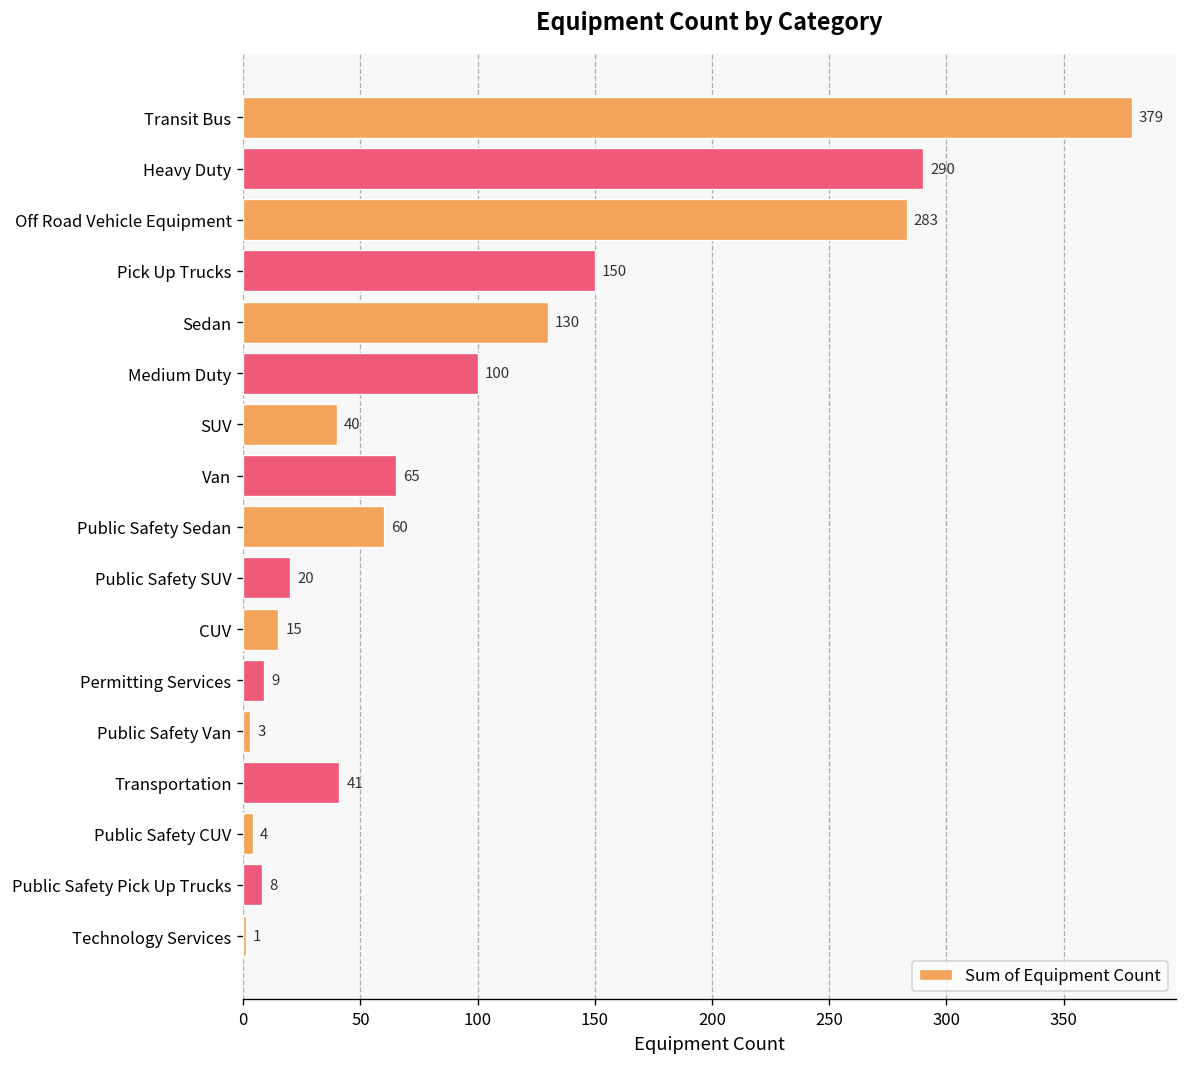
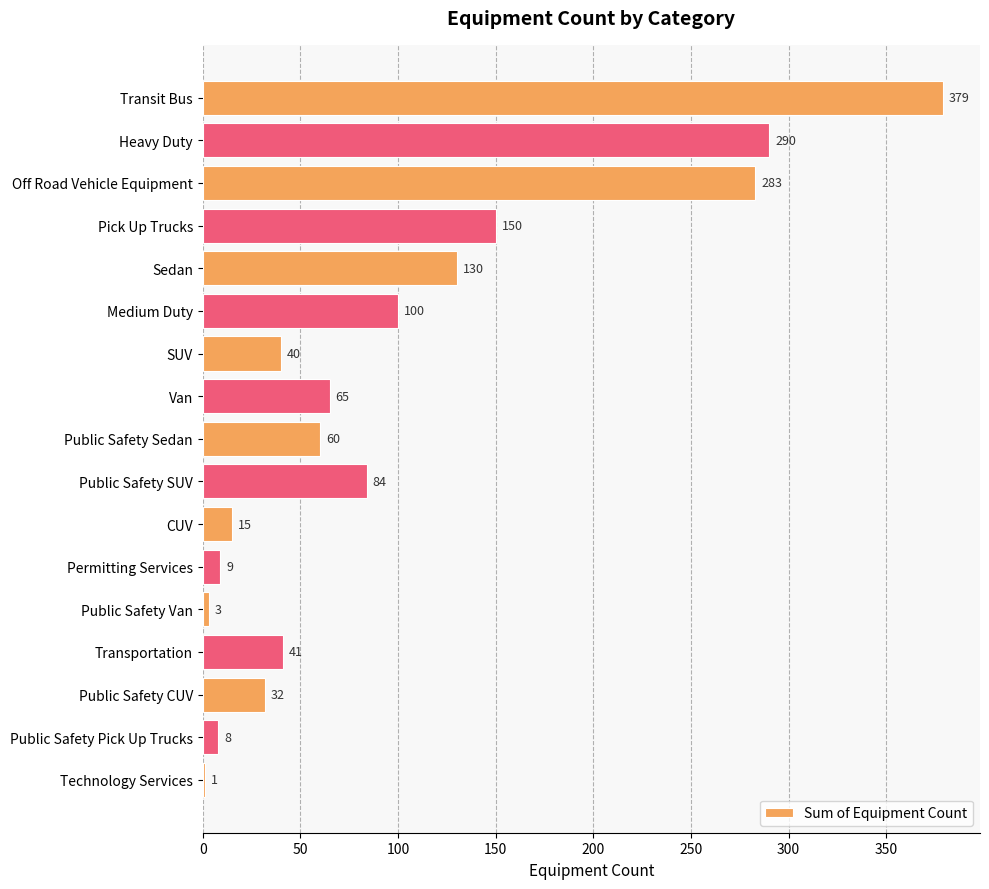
Public Safety SUV: 20 -> 84
Public Safety CUV: 4 -> 32
